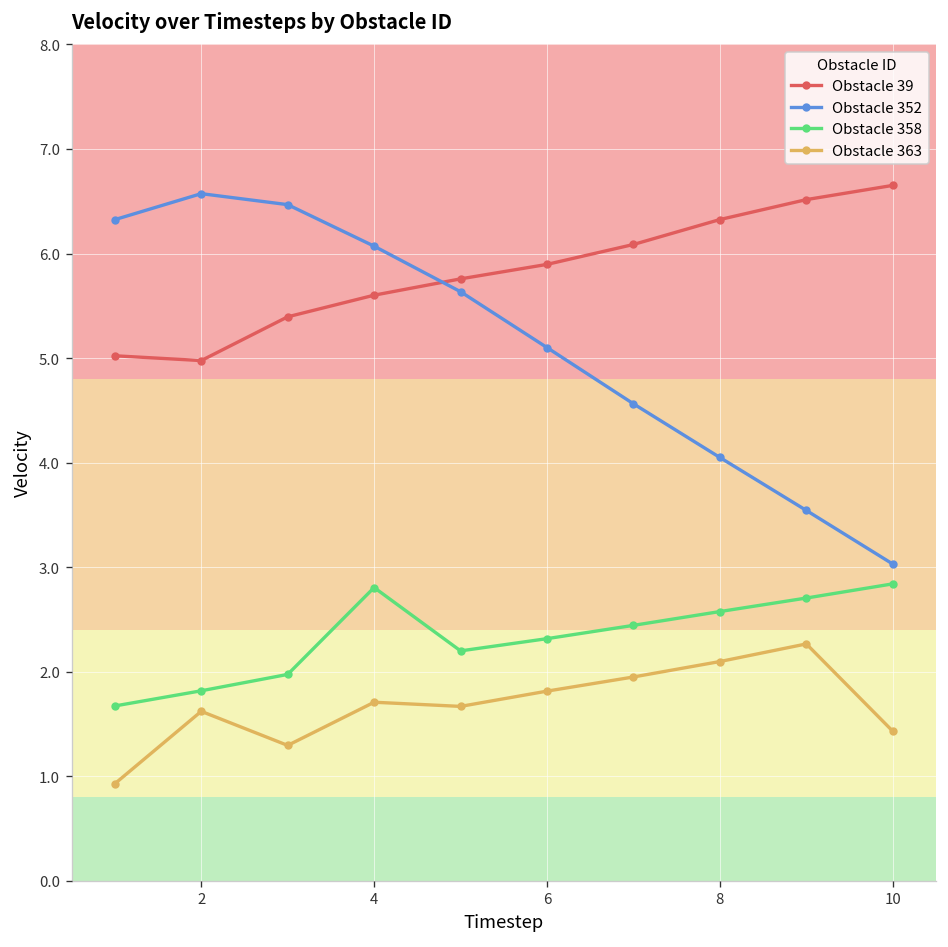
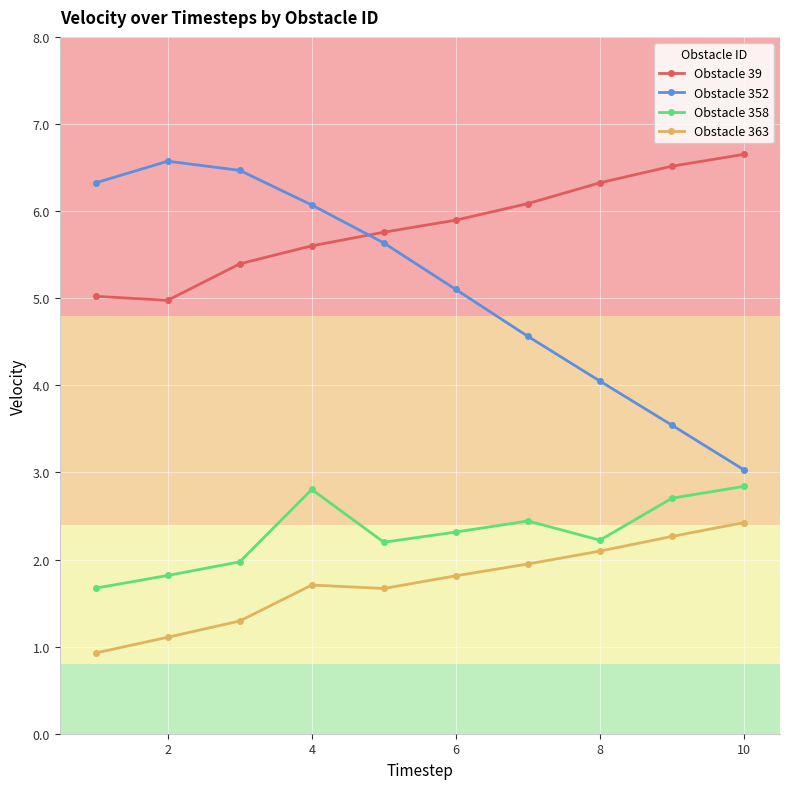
Obstacle 363, 2: 1.6 -> 1.1
Obstacle 358, 8: 2.6 -> 2.2
Obstacle 363, 10: 1.4 -> 2.4
